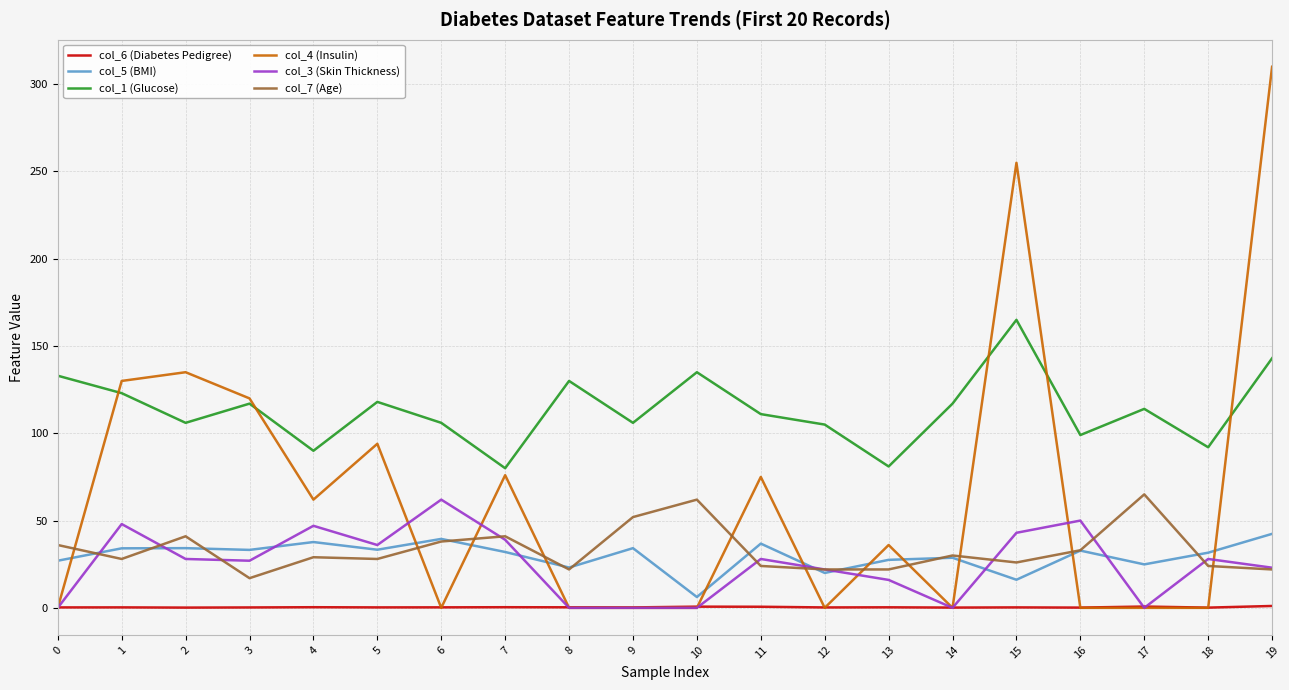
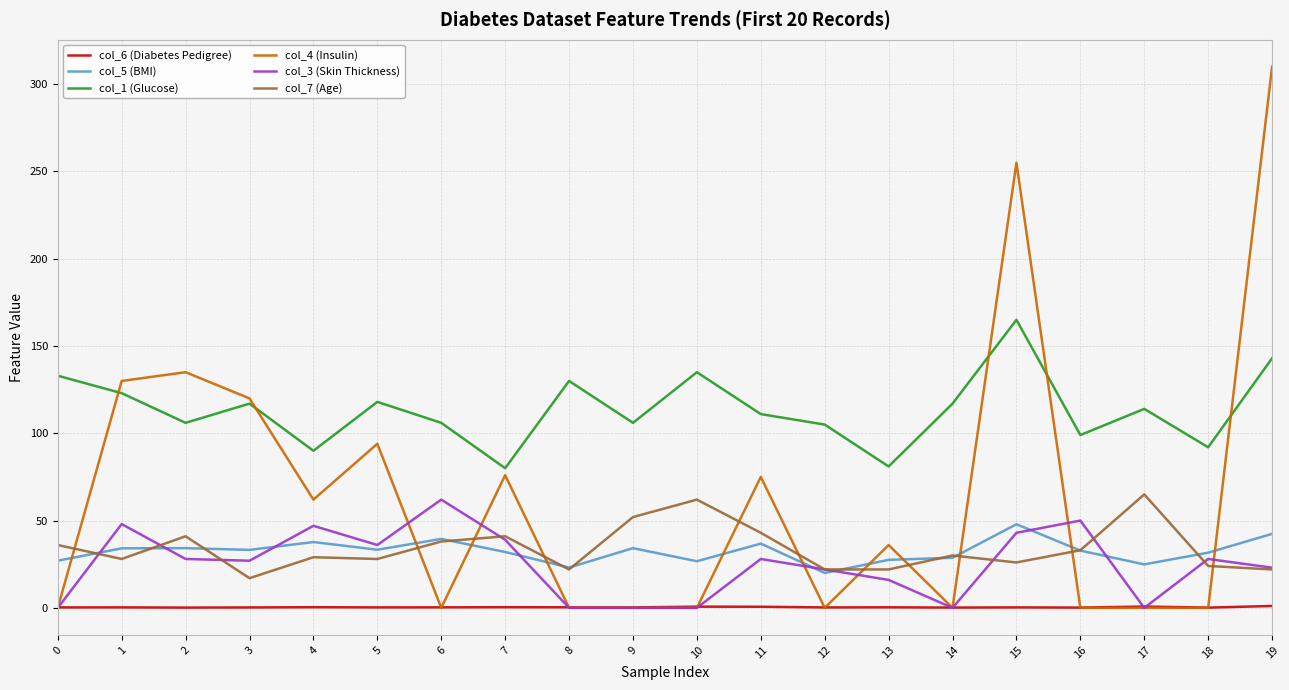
col_5 (BMI), 10: 6 -> 27
col_7 (Age), 11: 24 -> 43
col_5 (BMI), 15: 16 -> 48
